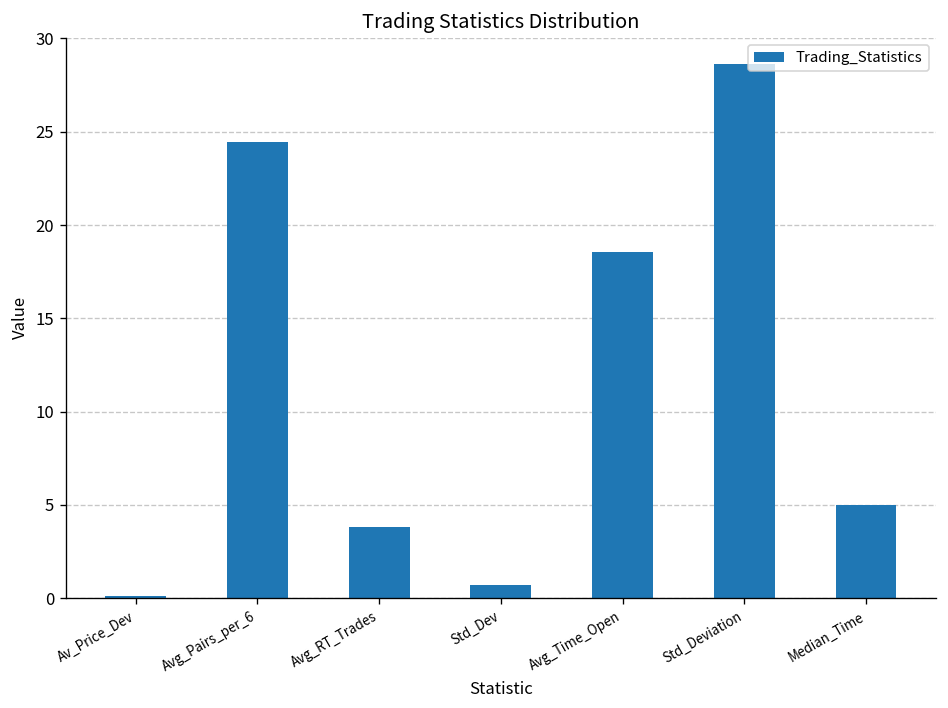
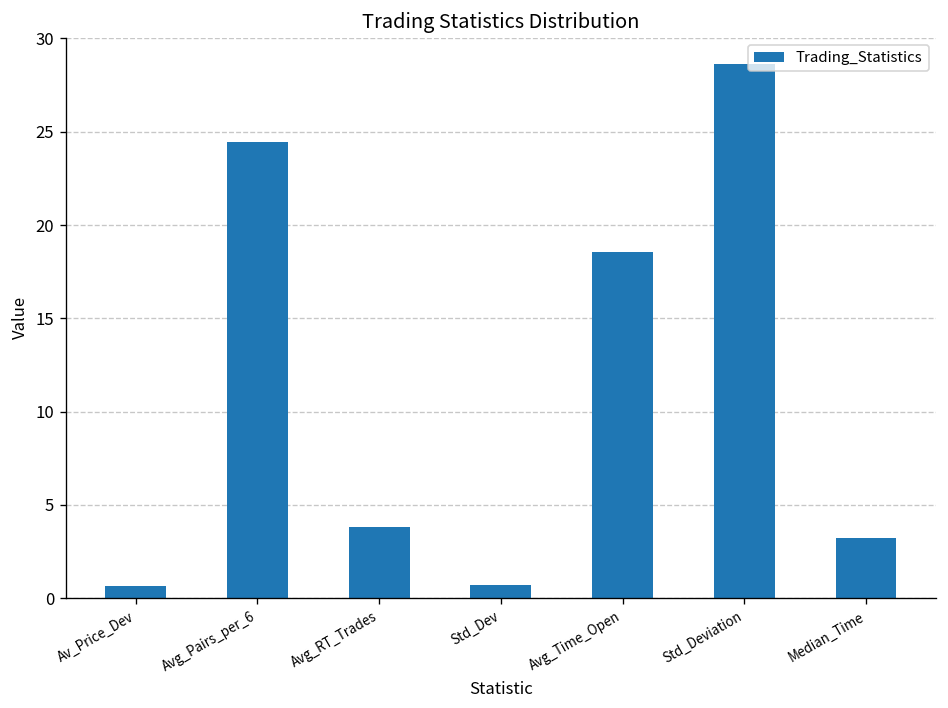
Av_Price_Dev: 0.1 -> 0.7
Median_Time: 5.0 -> 3.2
